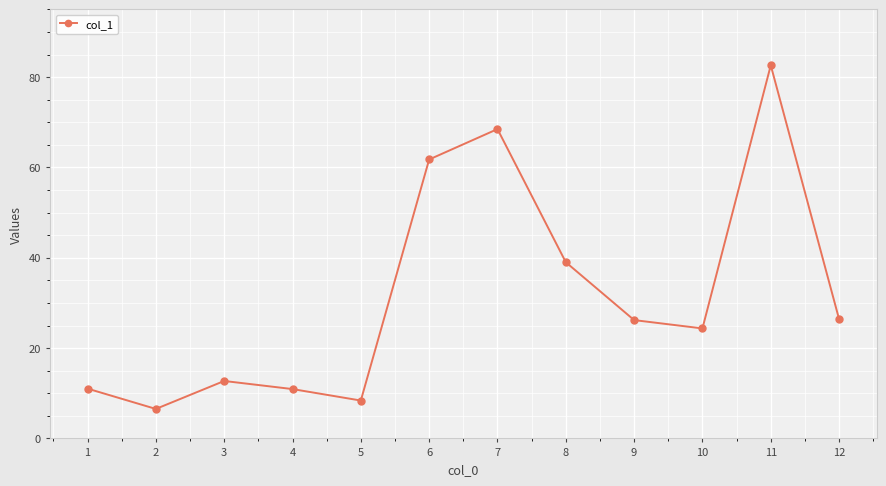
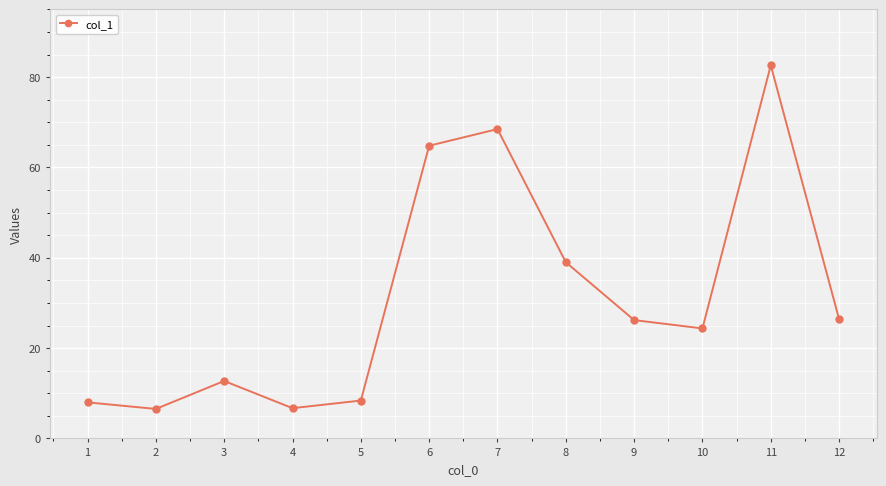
1: 11 -> 8
4: 11 -> 7
6: 62 -> 65
